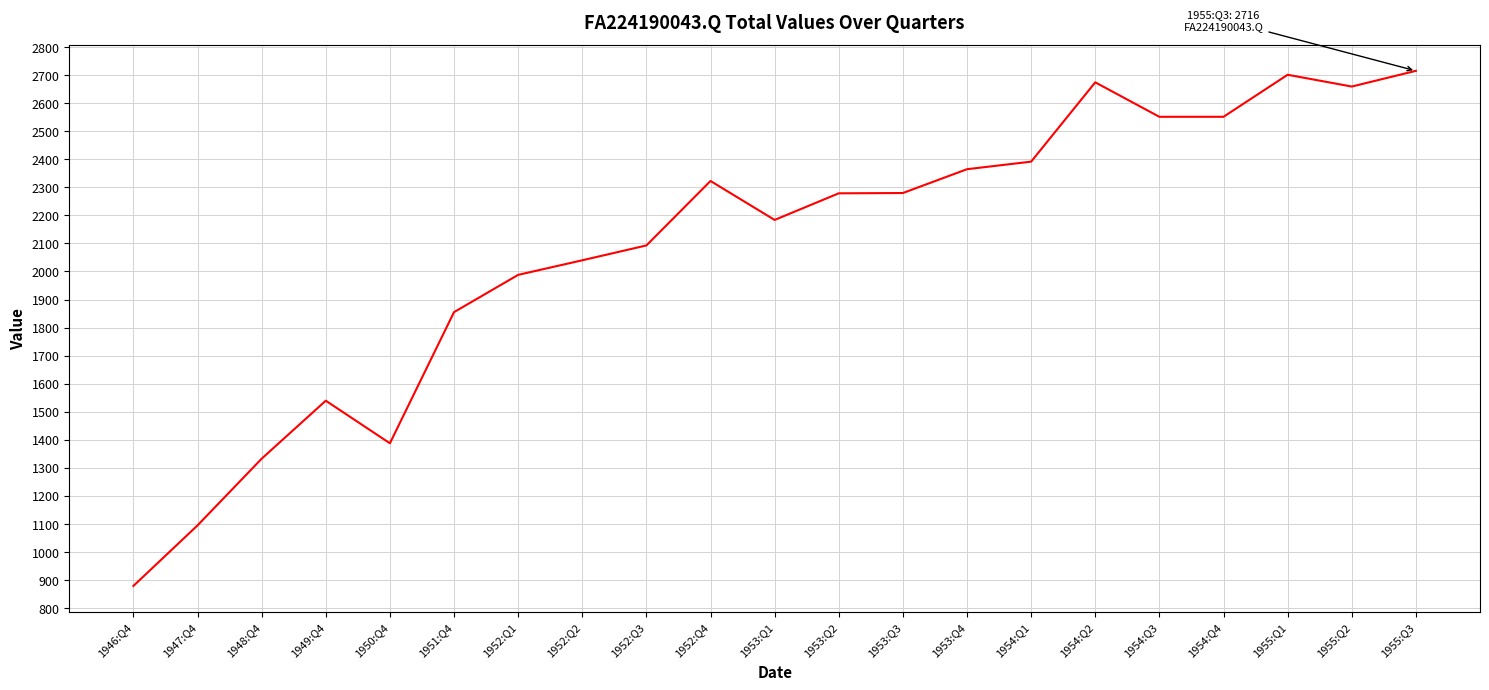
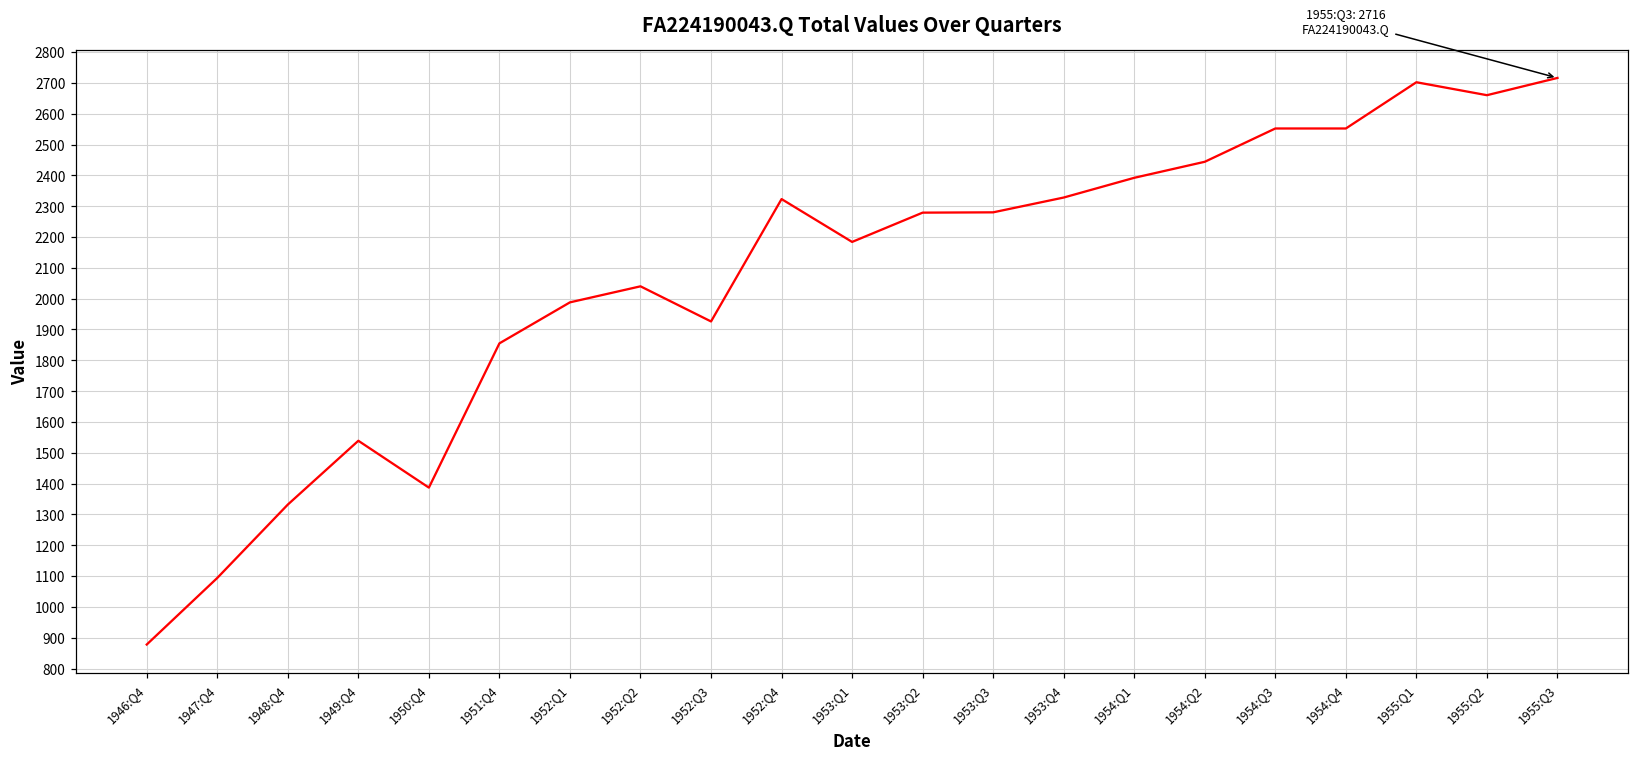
1952:Q3: 2090 -> 1930
1953:Q4: 2370 -> 2330
1954:Q2: 2680 -> 2440
